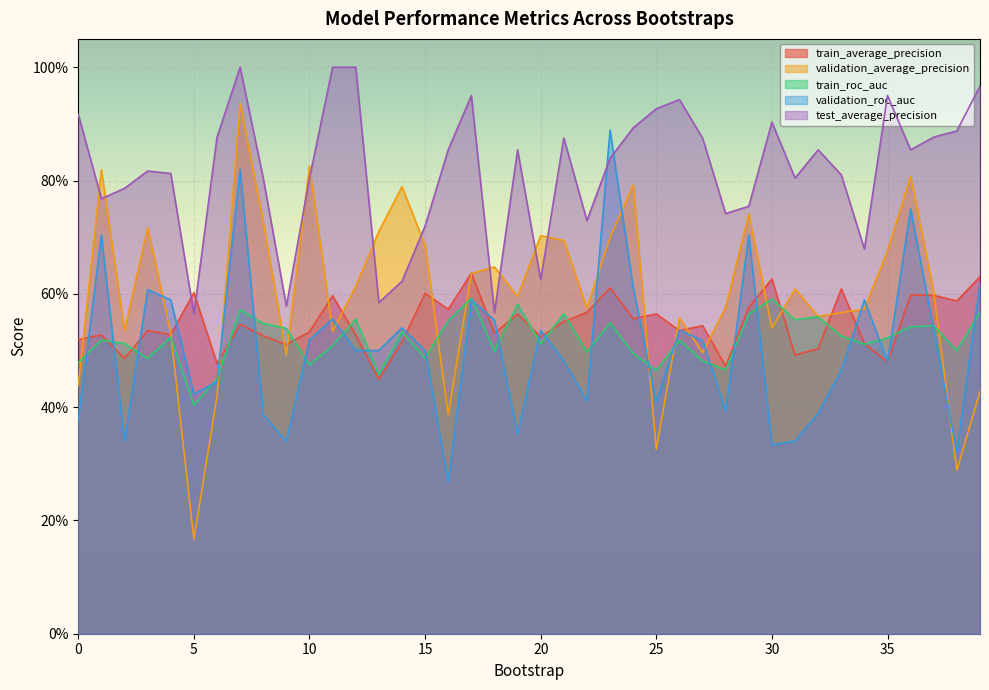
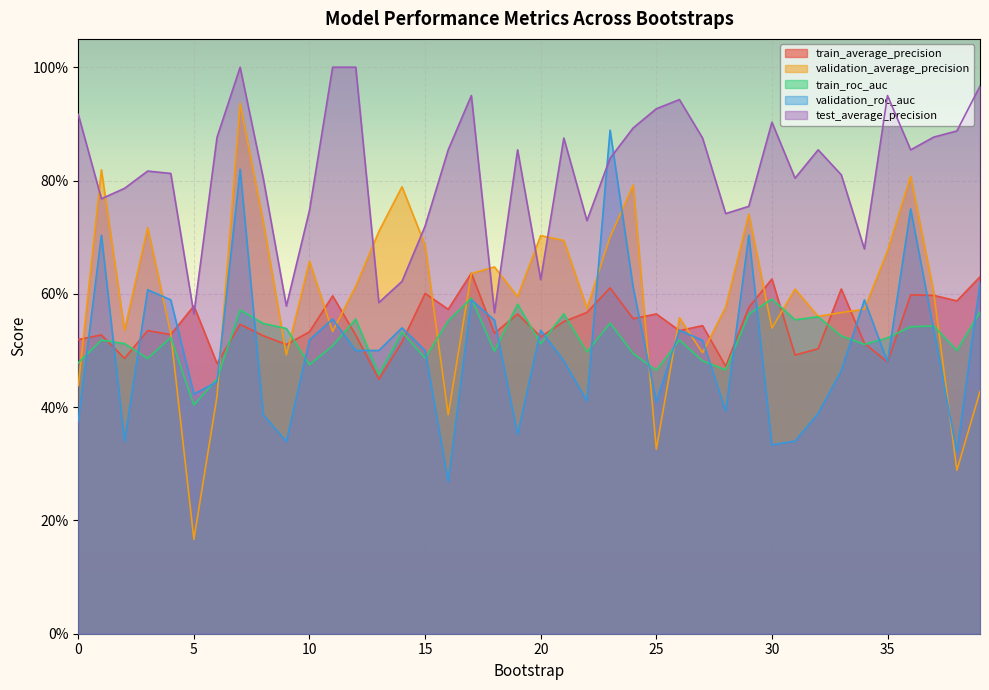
train_average_precision, 5: 60% -> 58%
validation_average_precision, 10: 83% -> 66%
test_average_precision, 10: 80% -> 75%
